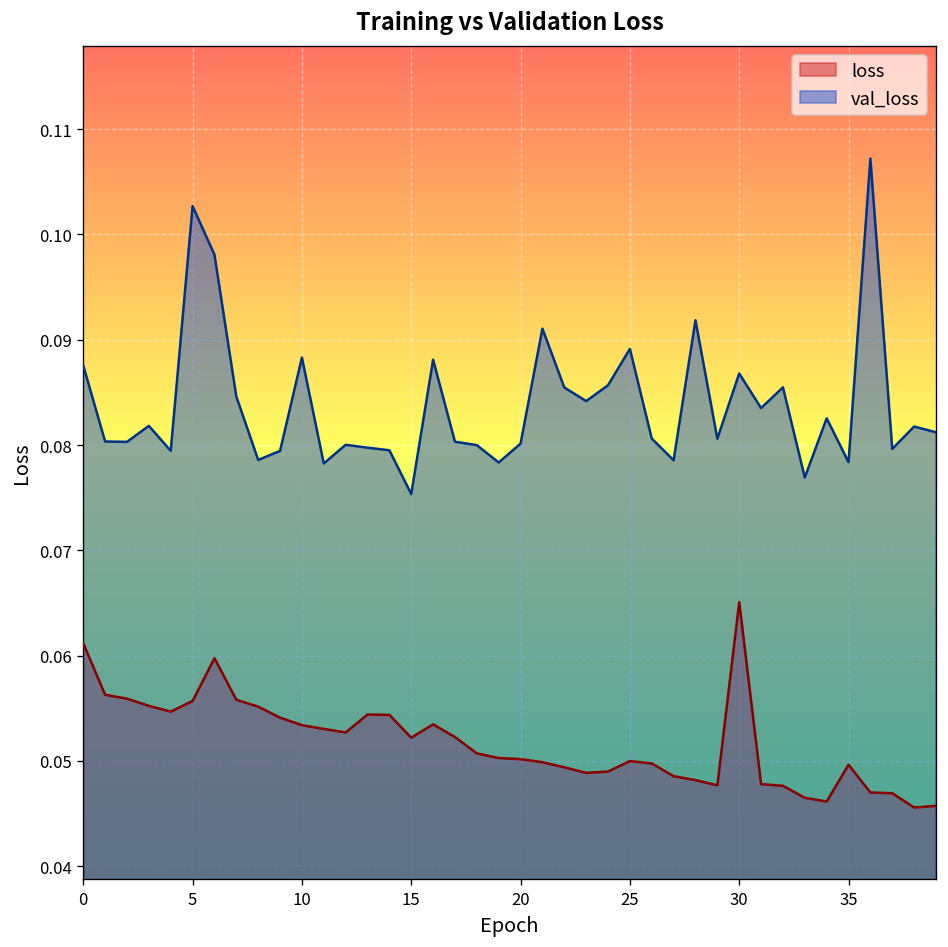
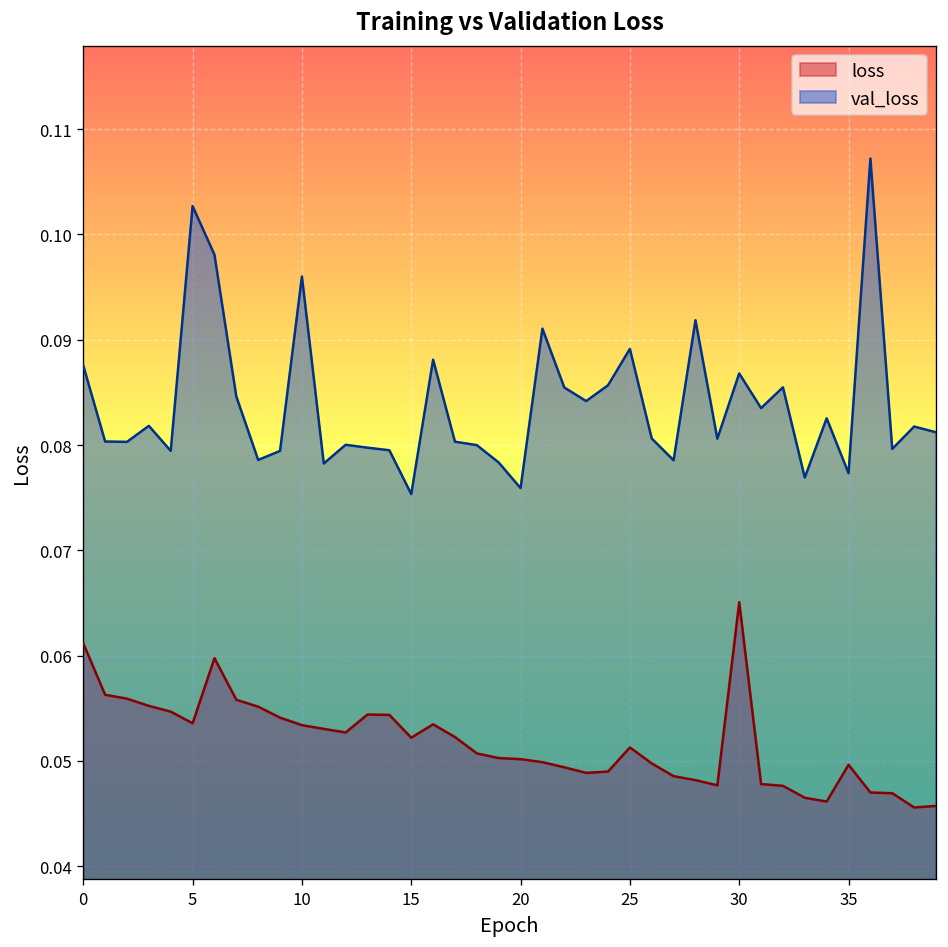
loss, 5: 0.056 -> 0.054
val_loss, 10: 0.088 -> 0.096
val_loss, 20: 0.080 -> 0.076
loss, 25: 0.050 -> 0.051
val_loss, 35: 0.078 -> 0.077
